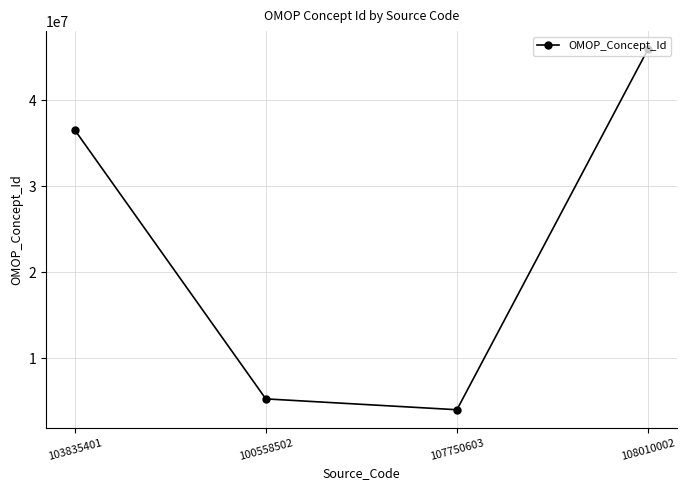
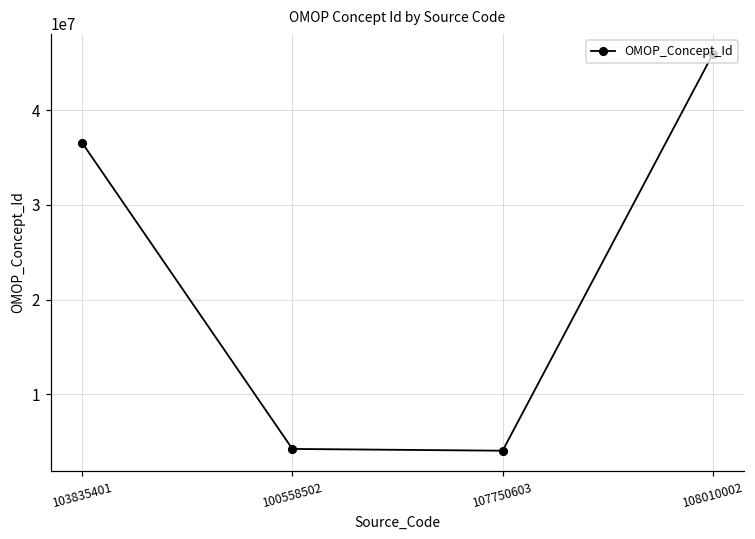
100558502: 5000000 -> 4000000
